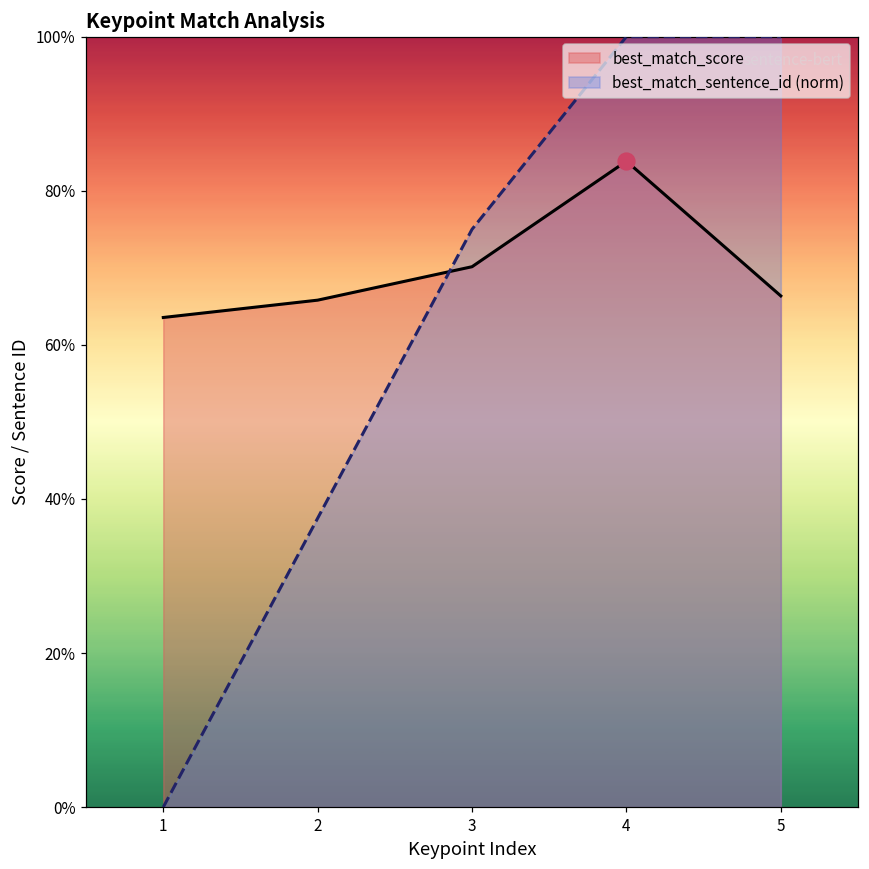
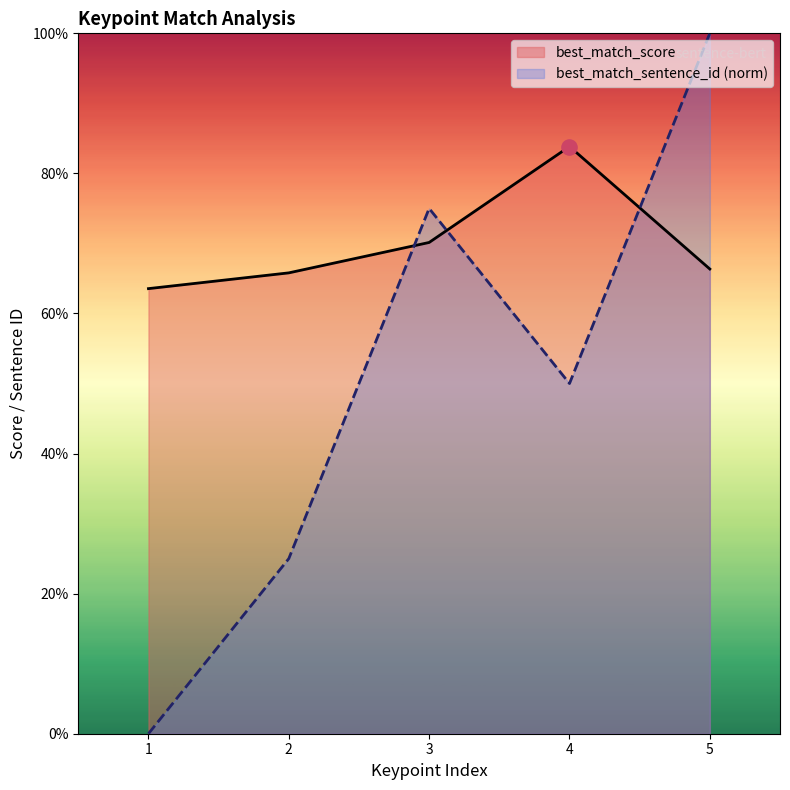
best_match_sentence_id (norm), 2: 38% -> 25%
best_match_sentence_id (norm), 4: 100% -> 50%
